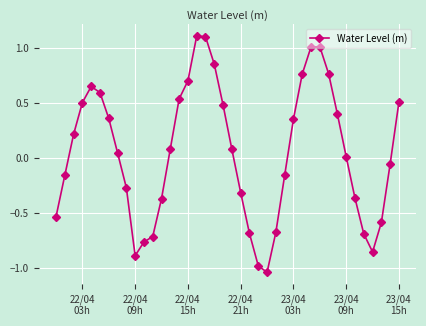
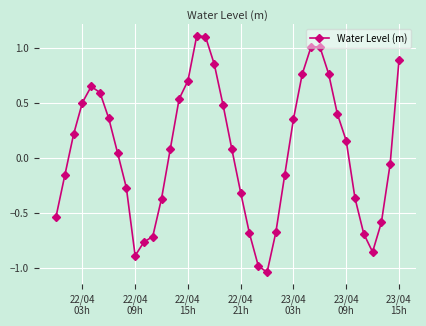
23/04 09h: 0.01 -> 0.16
23/04 15h: 0.51 -> 0.89
